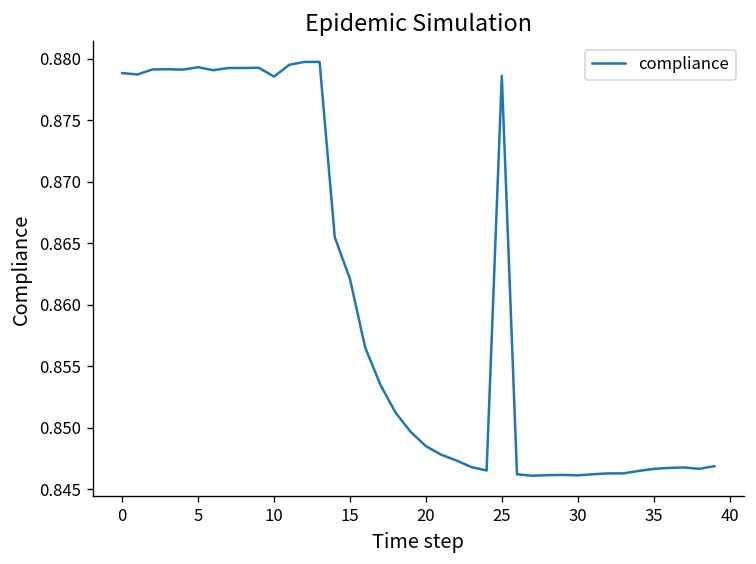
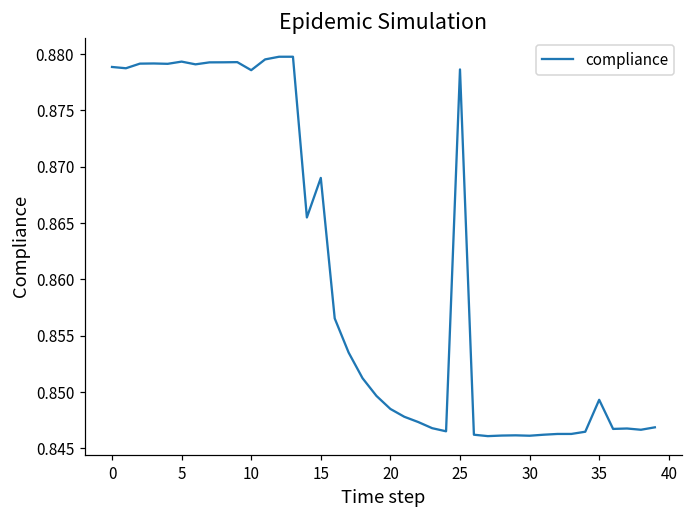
15: 0.8621 -> 0.8690
35: 0.8467 -> 0.8493
